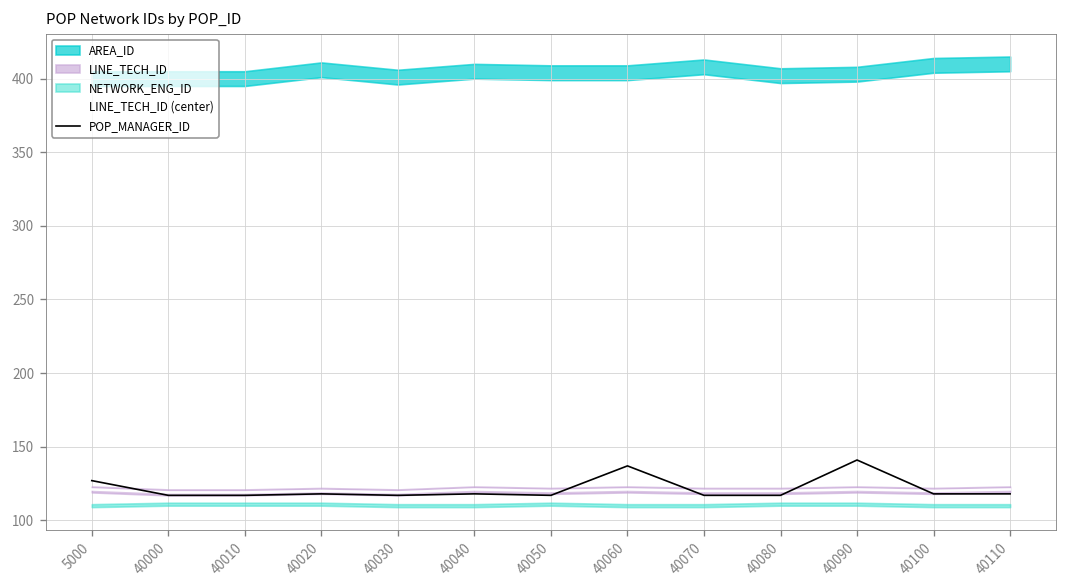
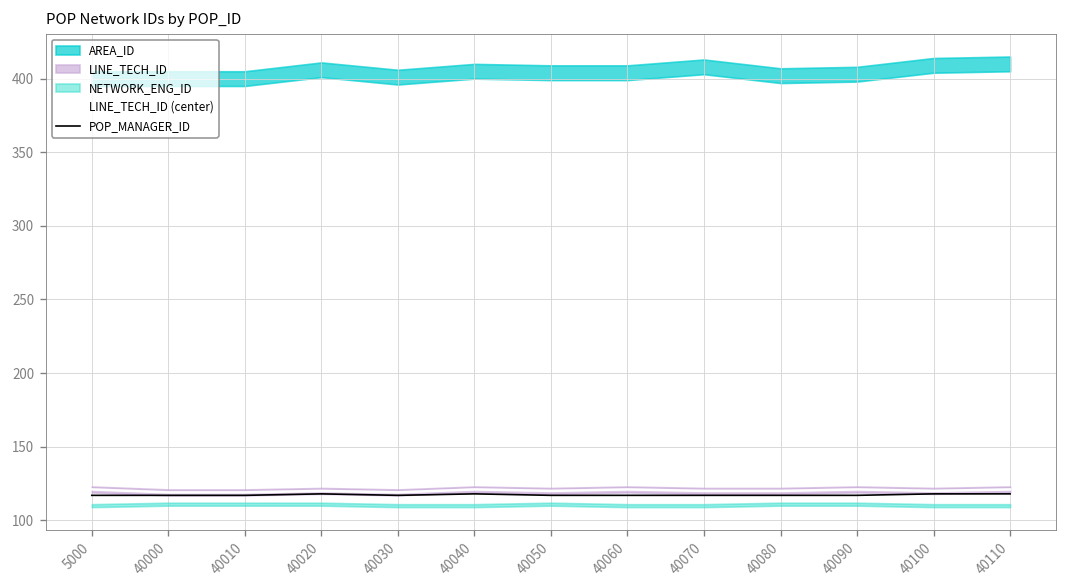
POP_MANAGER_ID, 5000: 127 -> 117
POP_MANAGER_ID, 40060: 137 -> 117
POP_MANAGER_ID, 40090: 141 -> 117
